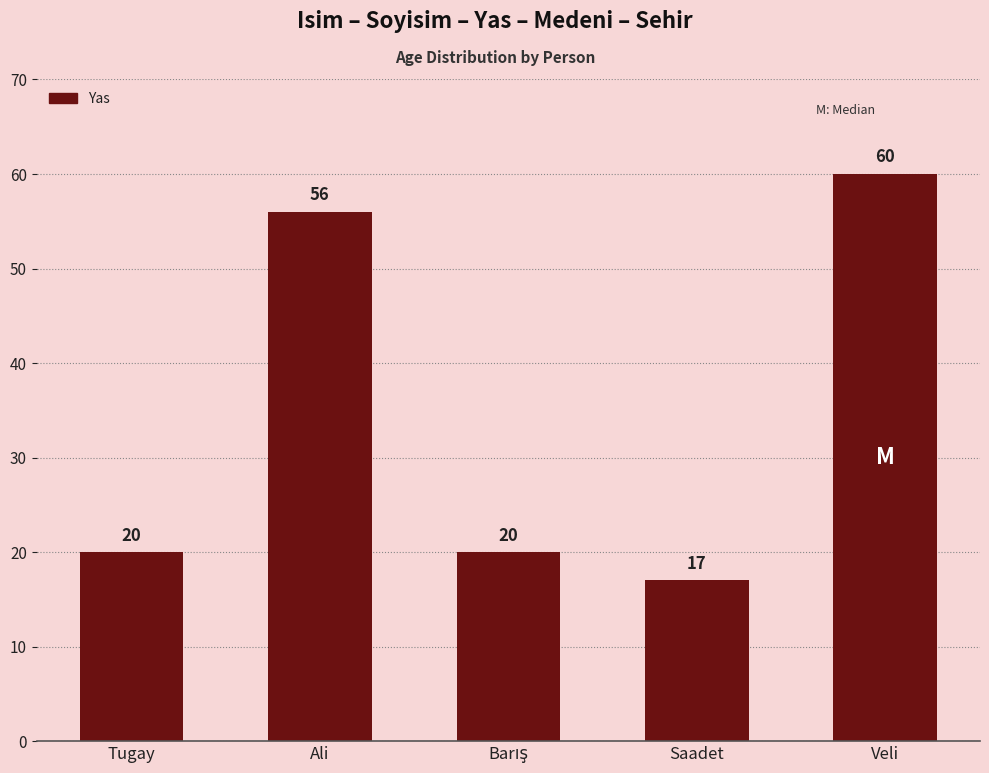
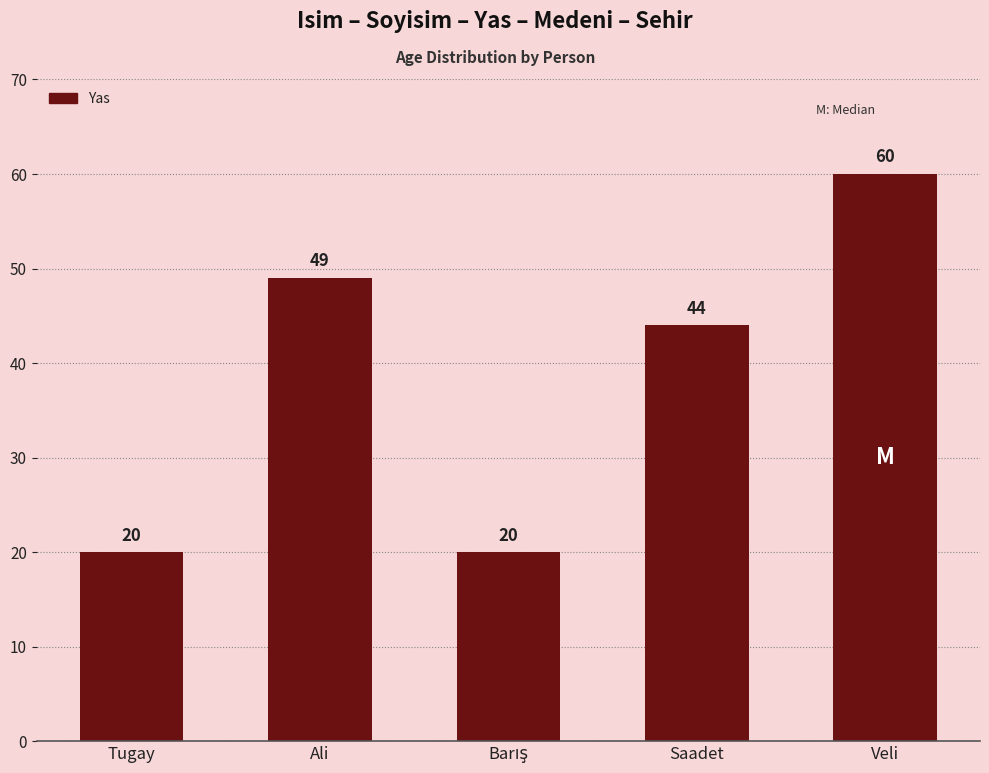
Ali: 56 -> 49
Saadet: 17 -> 44
